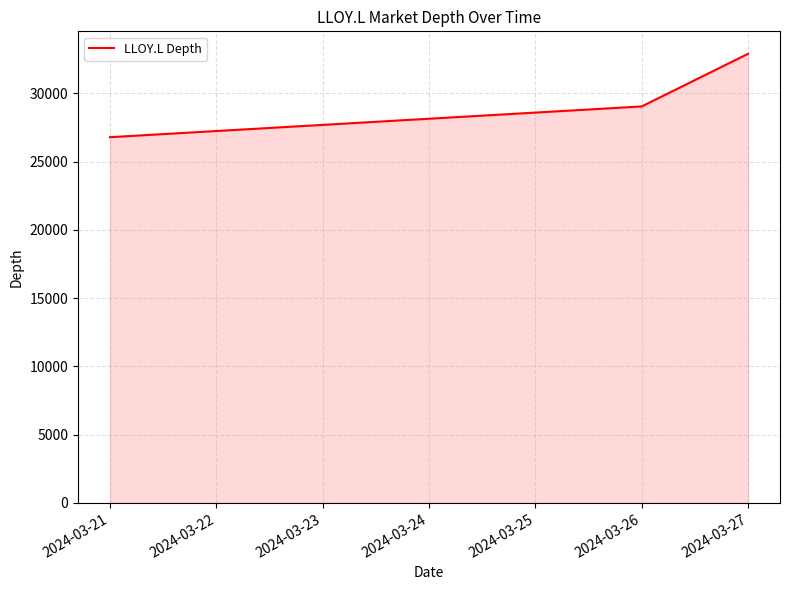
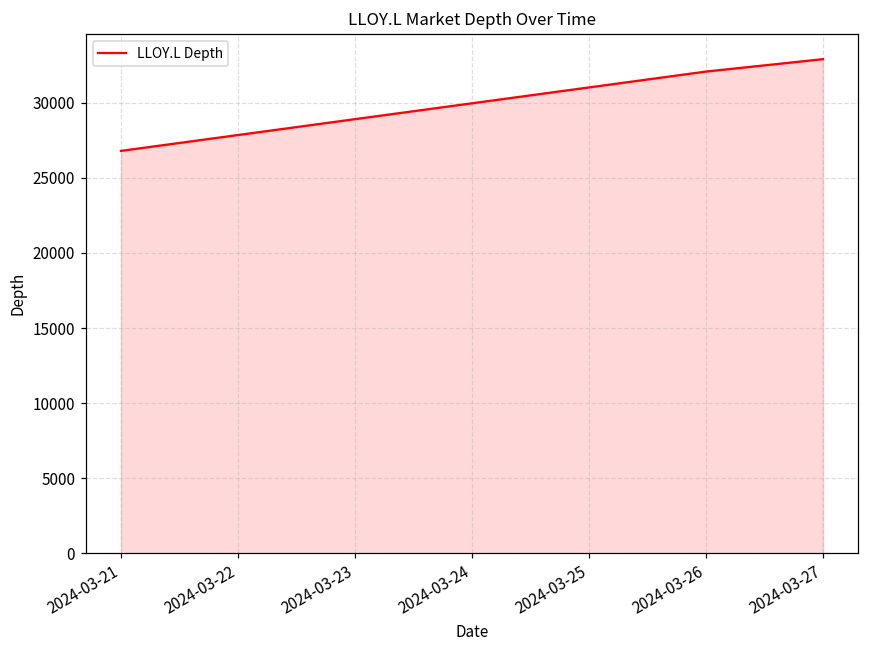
2024-03-26: 29100 -> 32100
